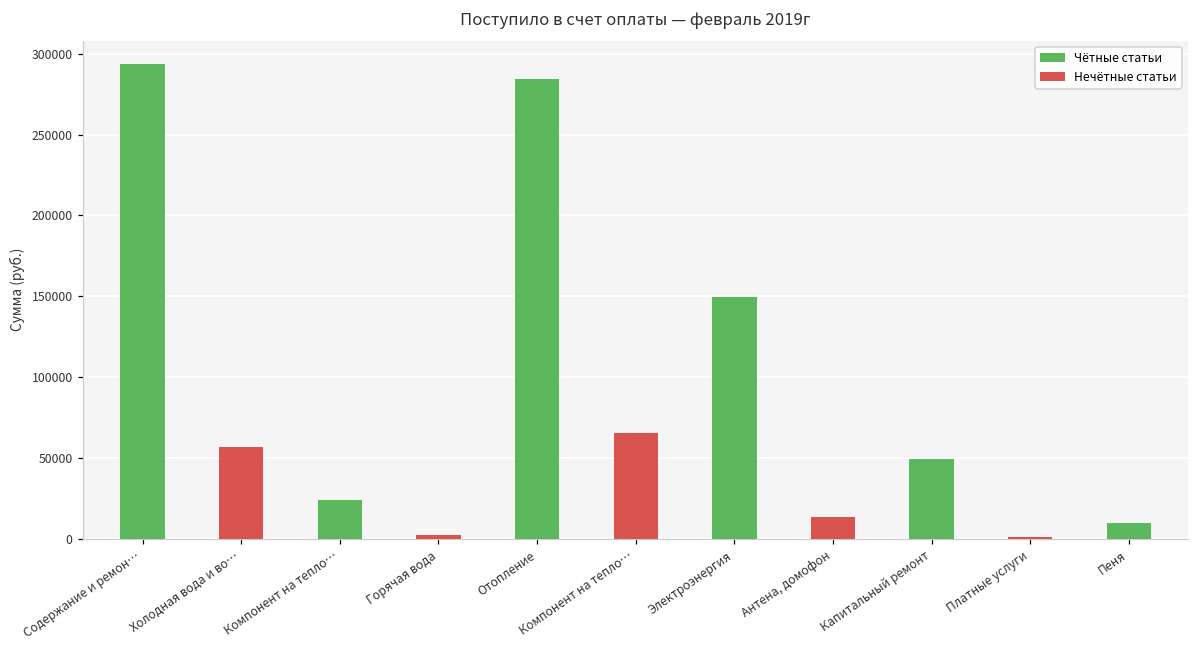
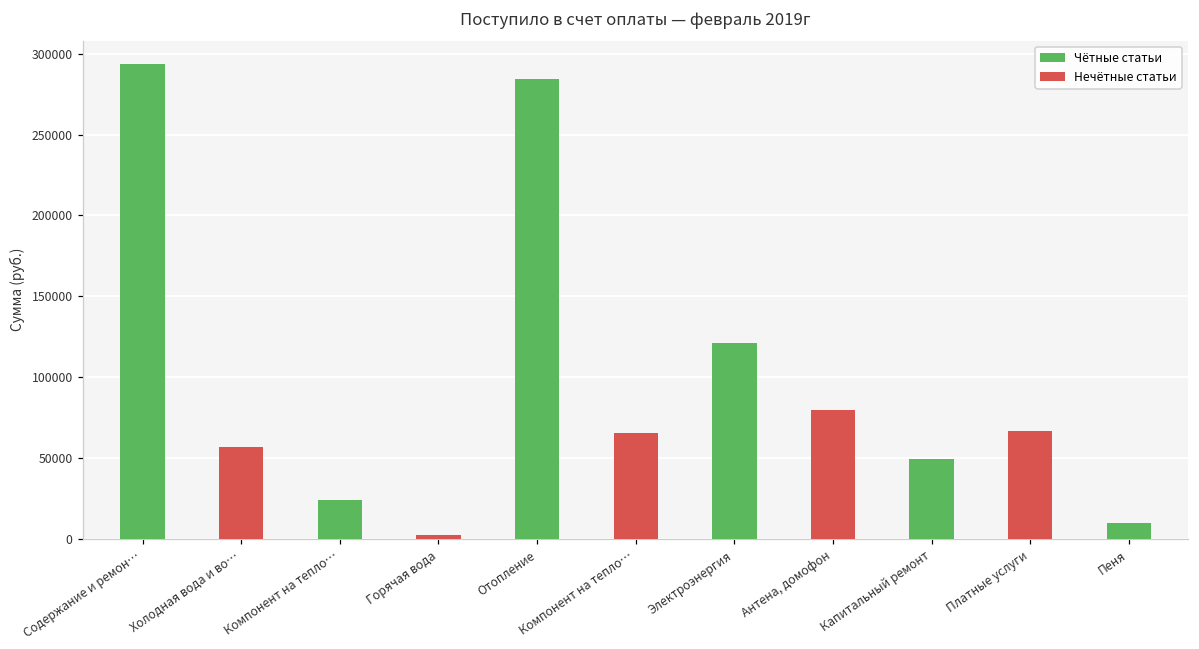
Электроэнергия: 150000 -> 121000
Антена, домофон: 13000 -> 80000
Платные услуги: 1000 -> 67000
